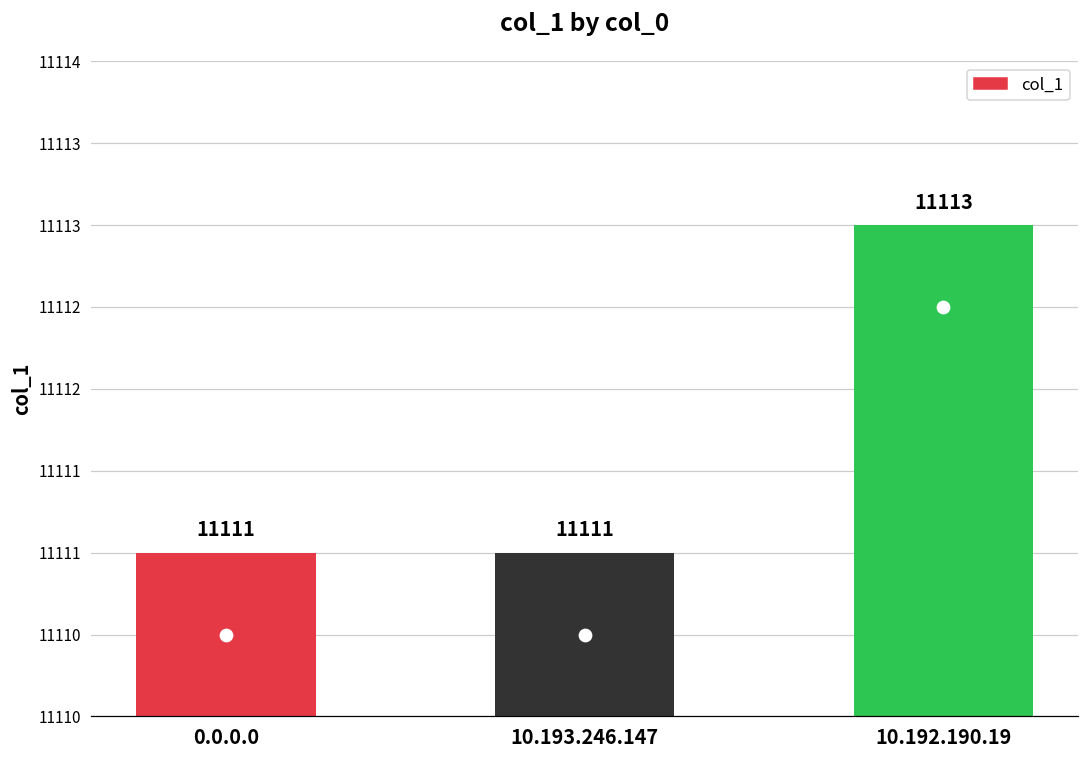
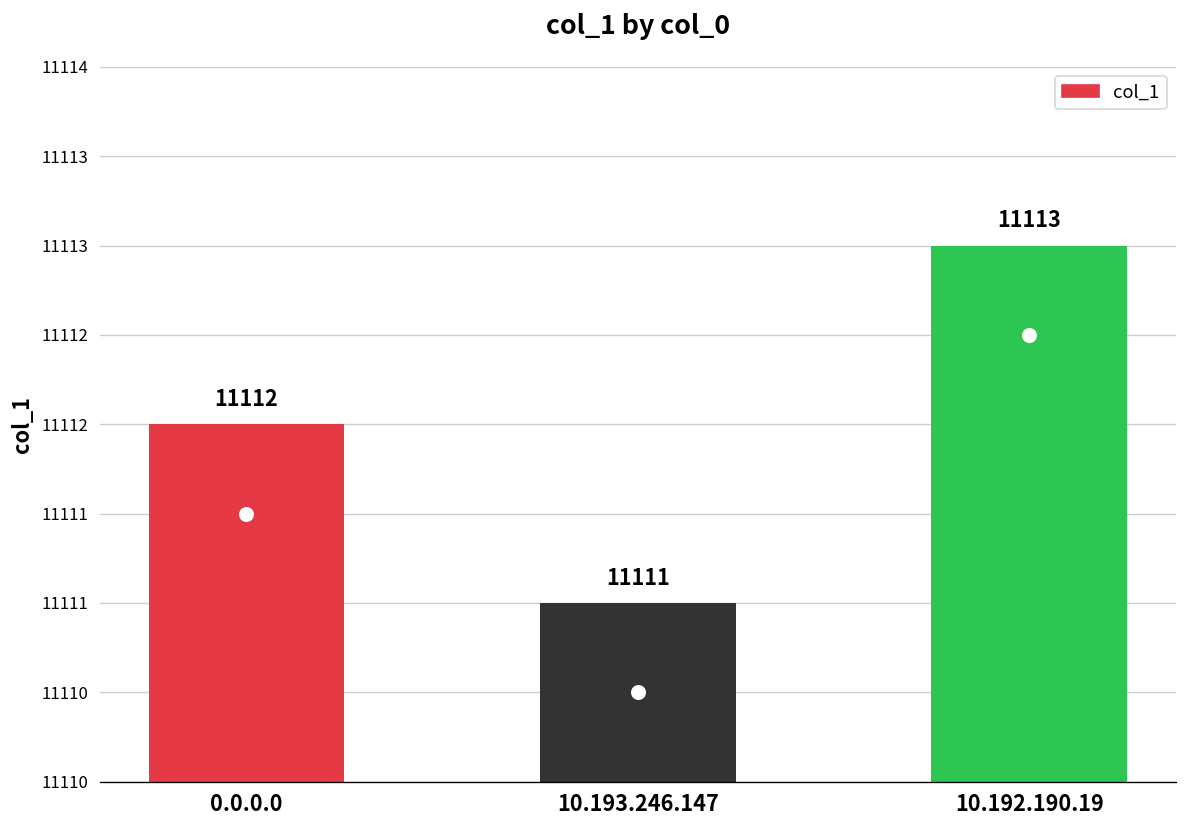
col_1, 0.0.0.0: 11111 -> 11112
